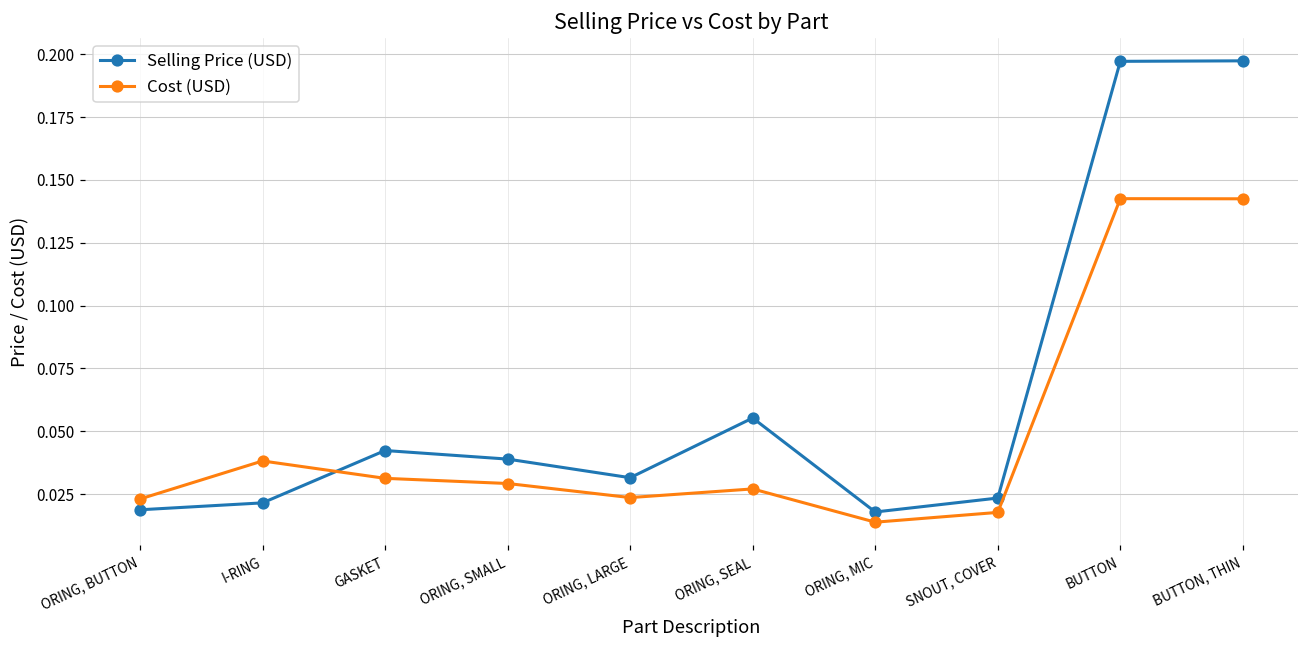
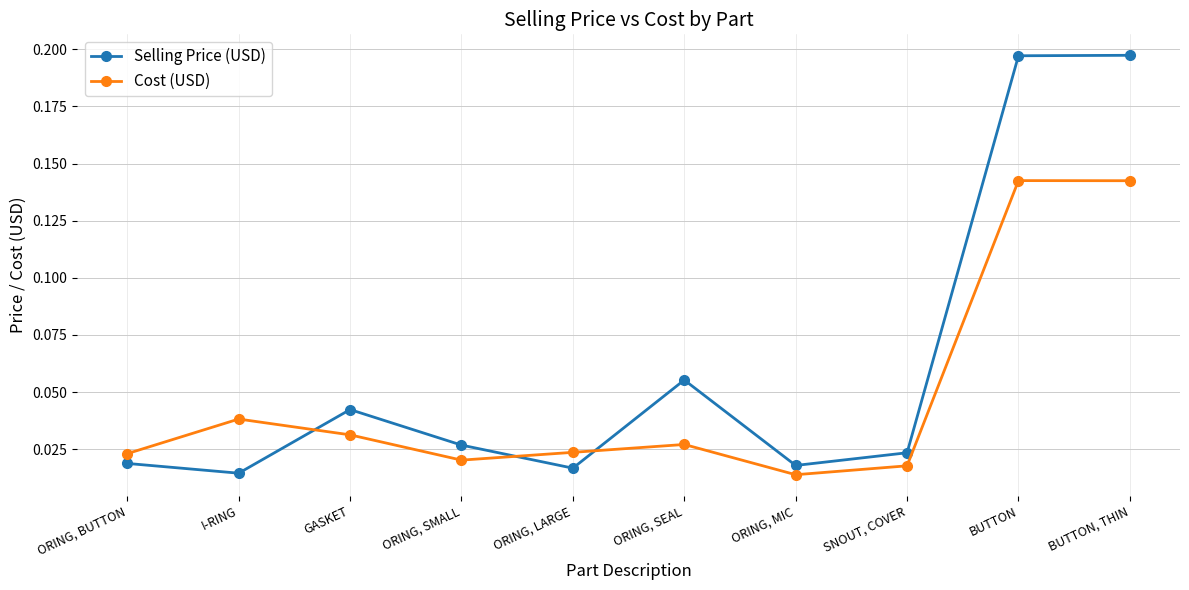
Selling Price (USD), I-RING: 0.022 -> 0.014
Selling Price (USD), ORING, SMALL: 0.039 -> 0.027
Cost (USD), ORING, SMALL: 0.029 -> 0.020
Selling Price (USD), ORING, LARGE: 0.032 -> 0.017
